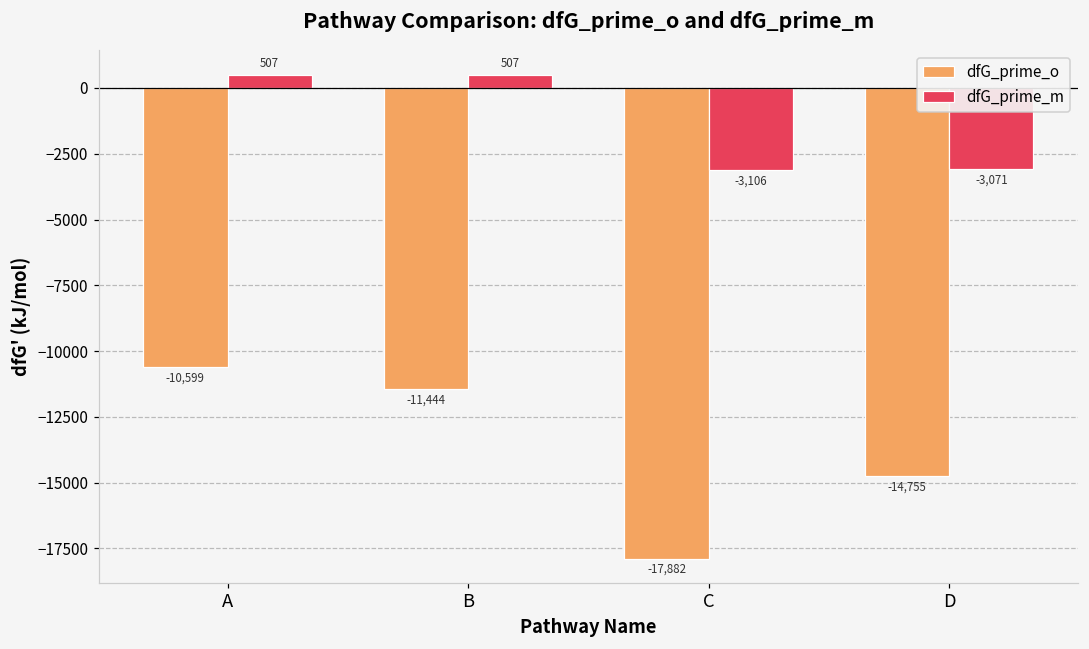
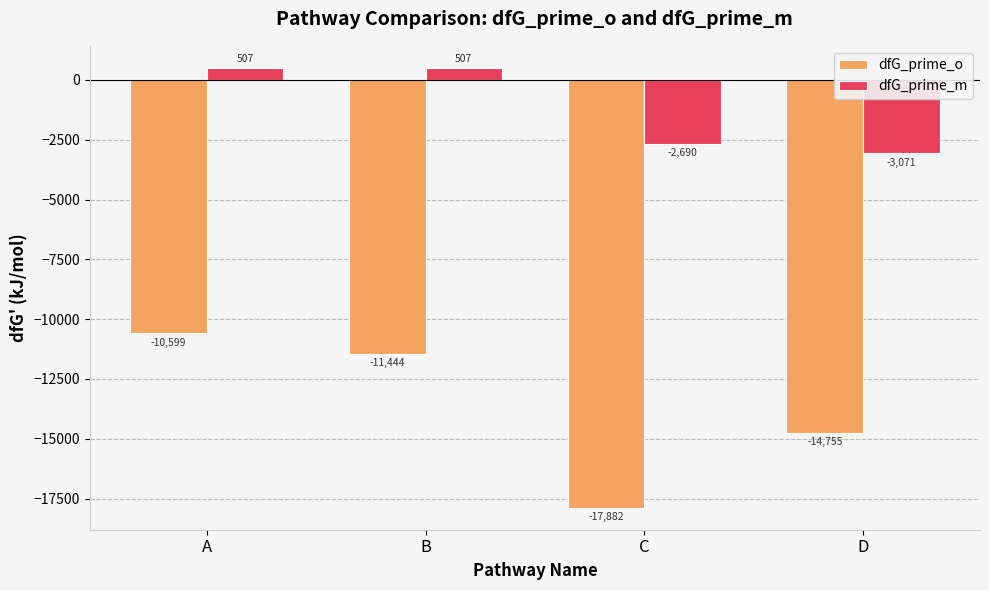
dfG_prime_m, C: -3,106 -> -2,690
